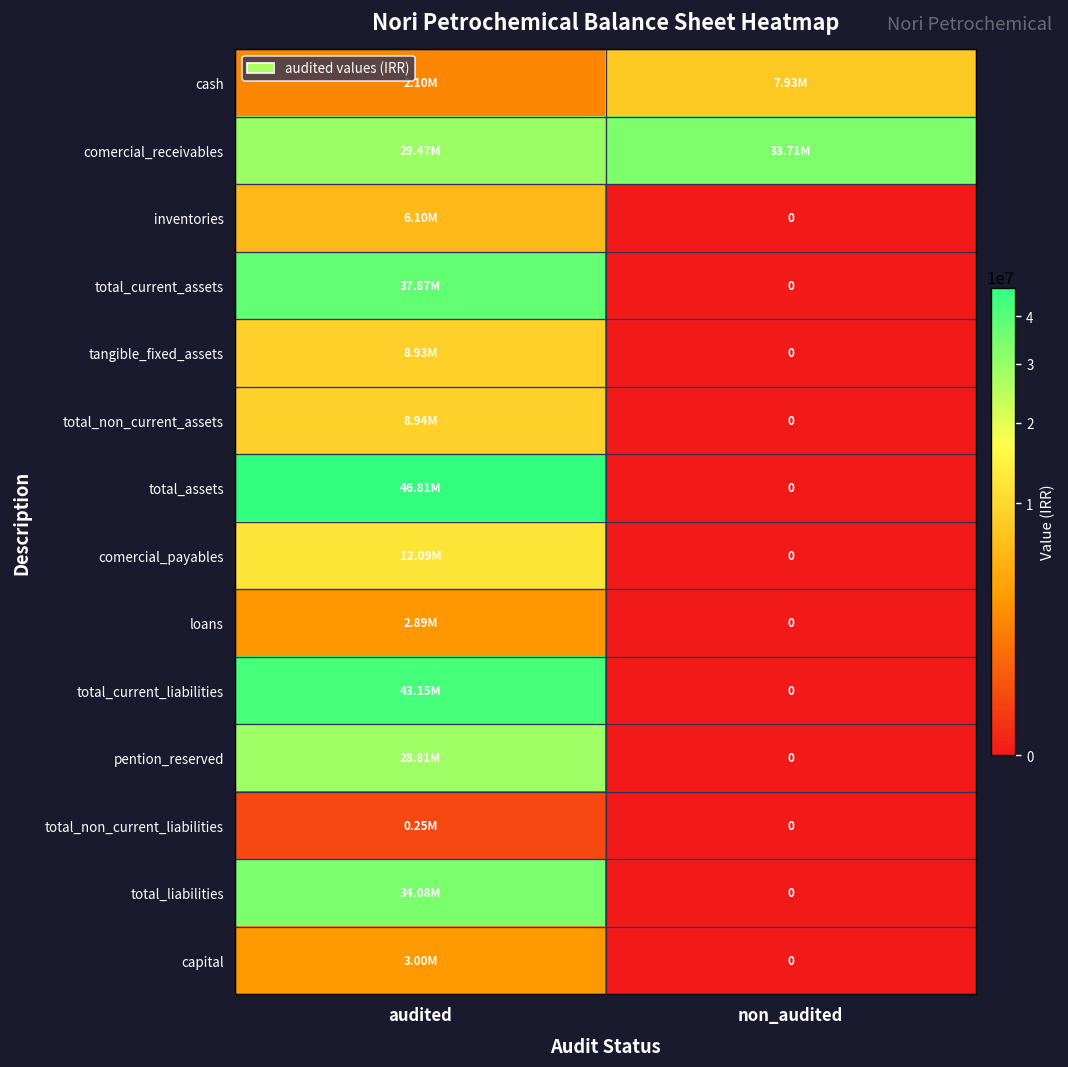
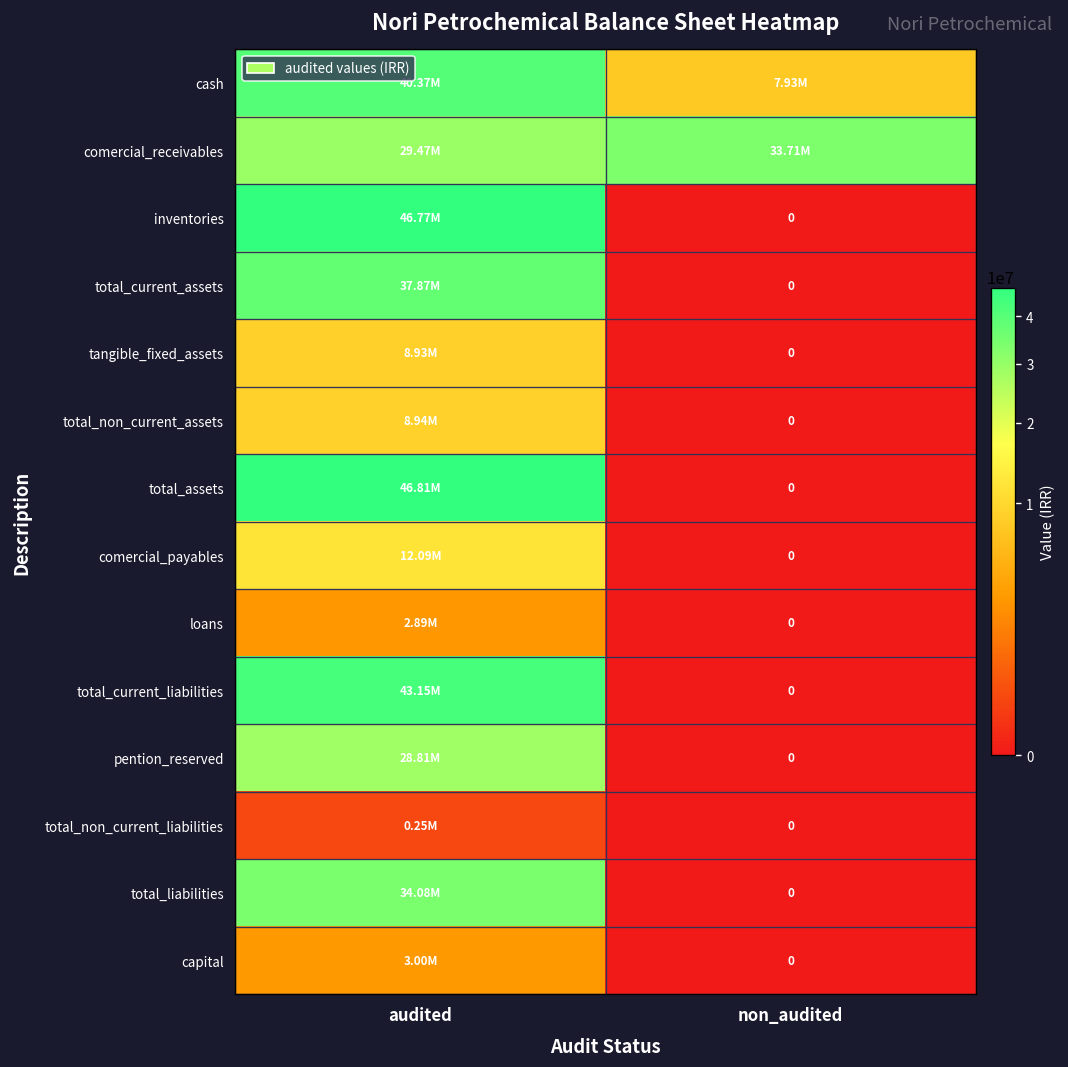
cash, audited: 2.10M -> 40.37M
inventories, audited: 6.10M -> 46.77M
